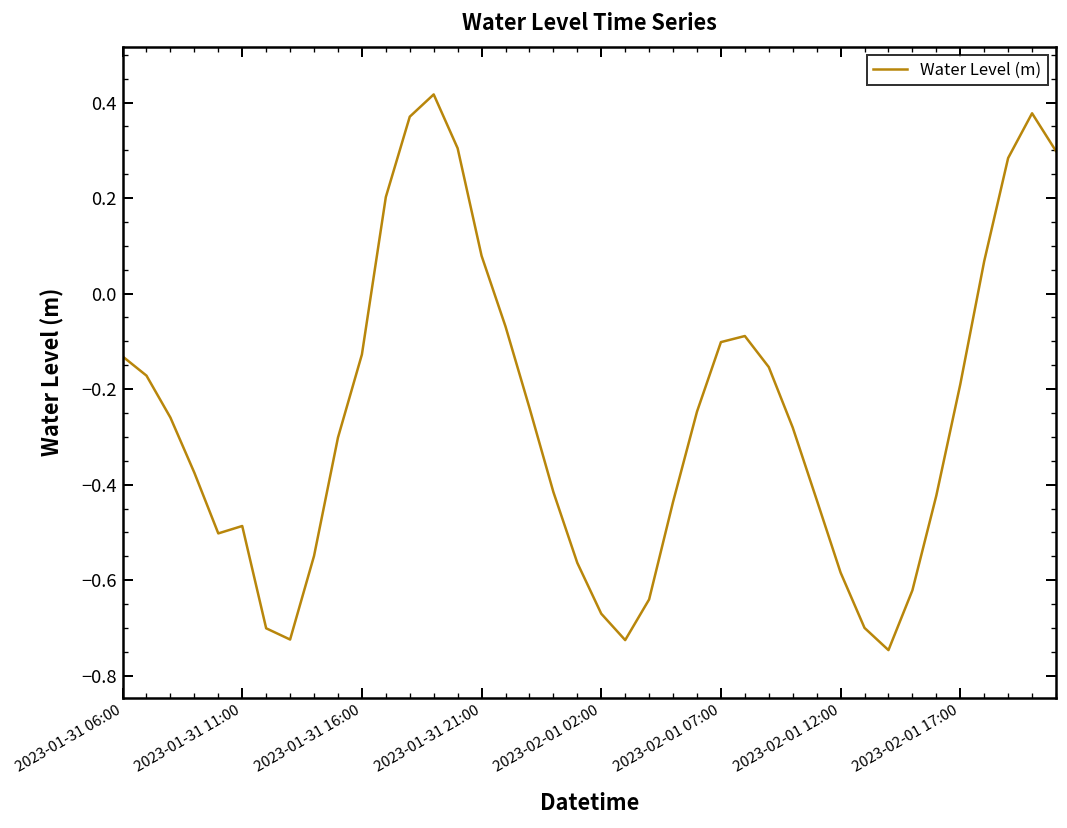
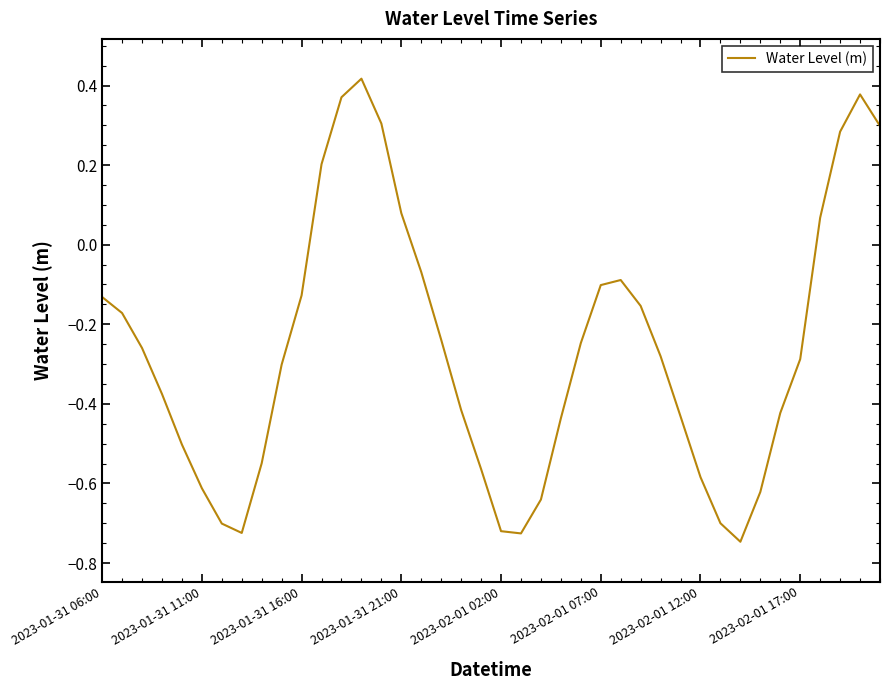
2023-01-31 11:00: -0.49 -> -0.61
2023-02-01 02:00: -0.67 -> -0.72
2023-02-01 17:00: -0.19 -> -0.29
